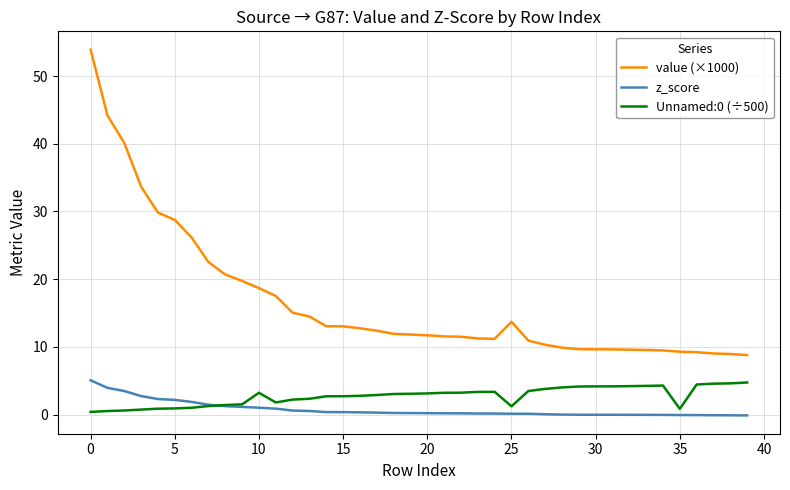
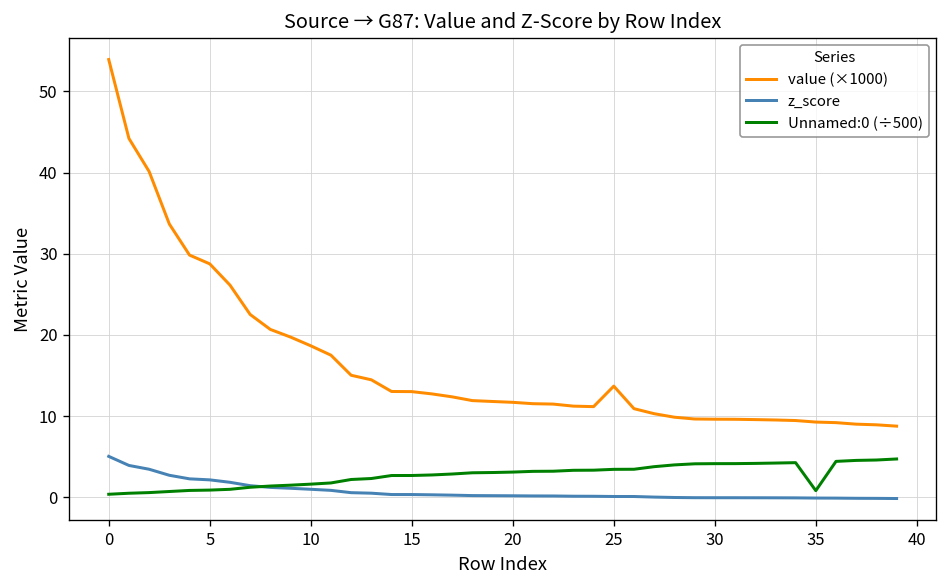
Unnamed:0 (÷500), 10: 3 -> 2
Unnamed:0 (÷500), 25: 1 -> 3
